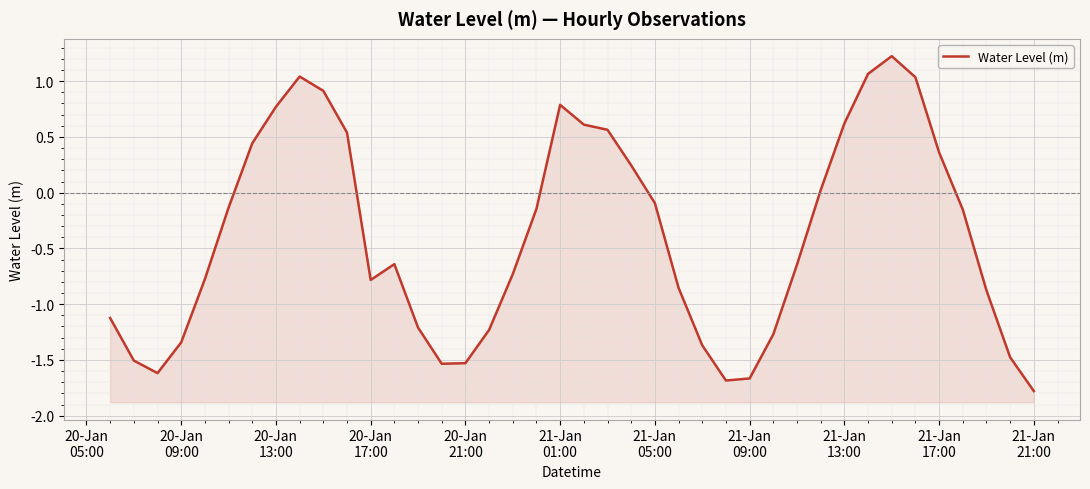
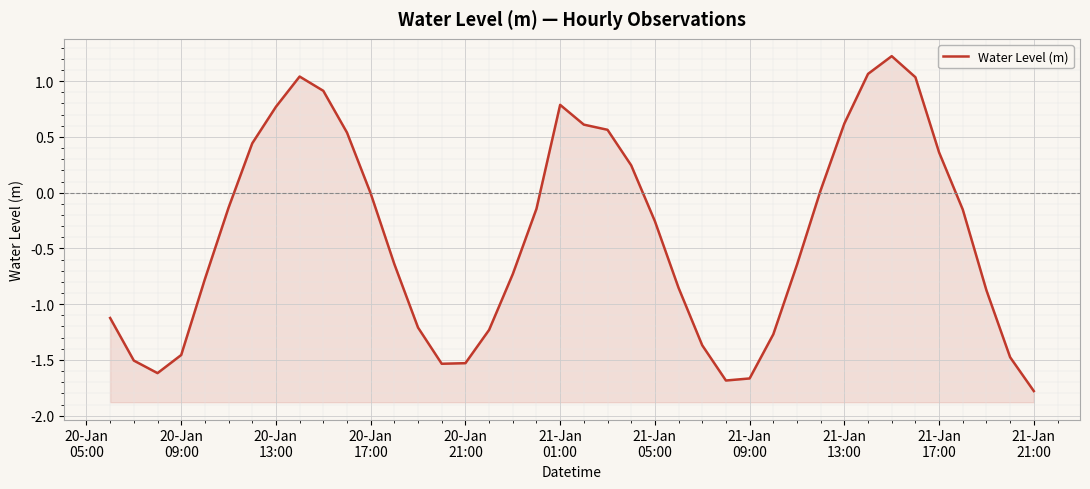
20-Jan 09:00: -1.34 -> -1.46
20-Jan 17:00: -0.78 -> -0.01
21-Jan 05:00: -0.09 -> -0.26
